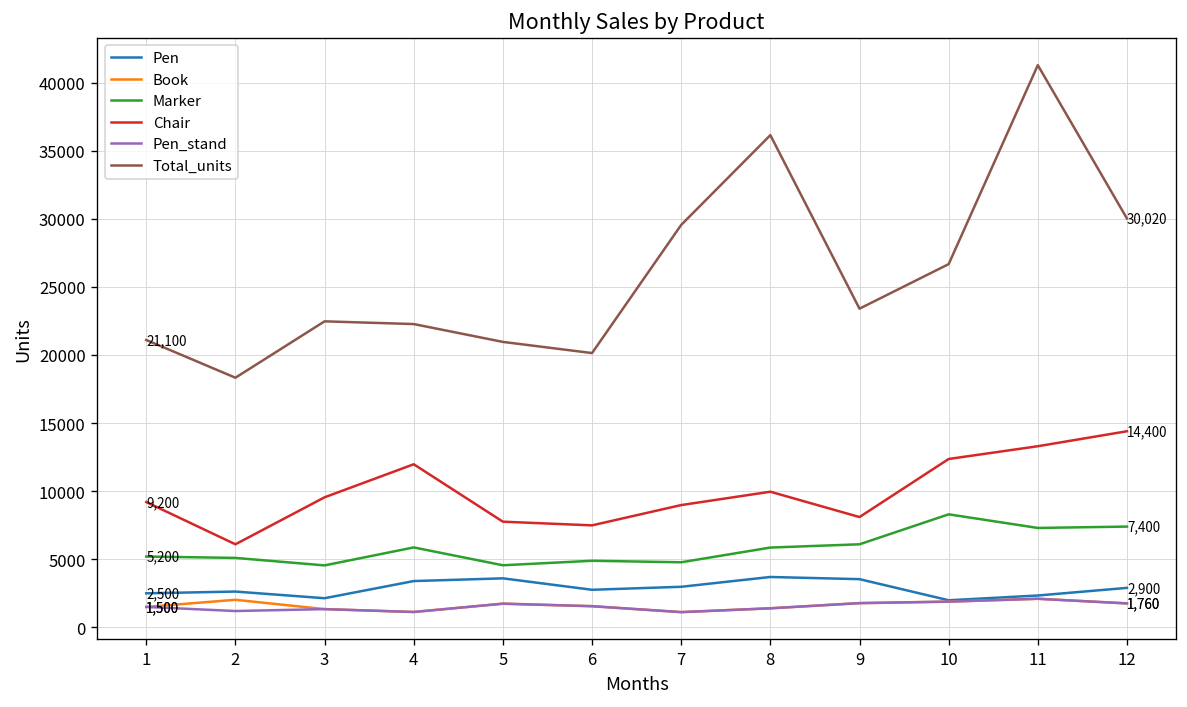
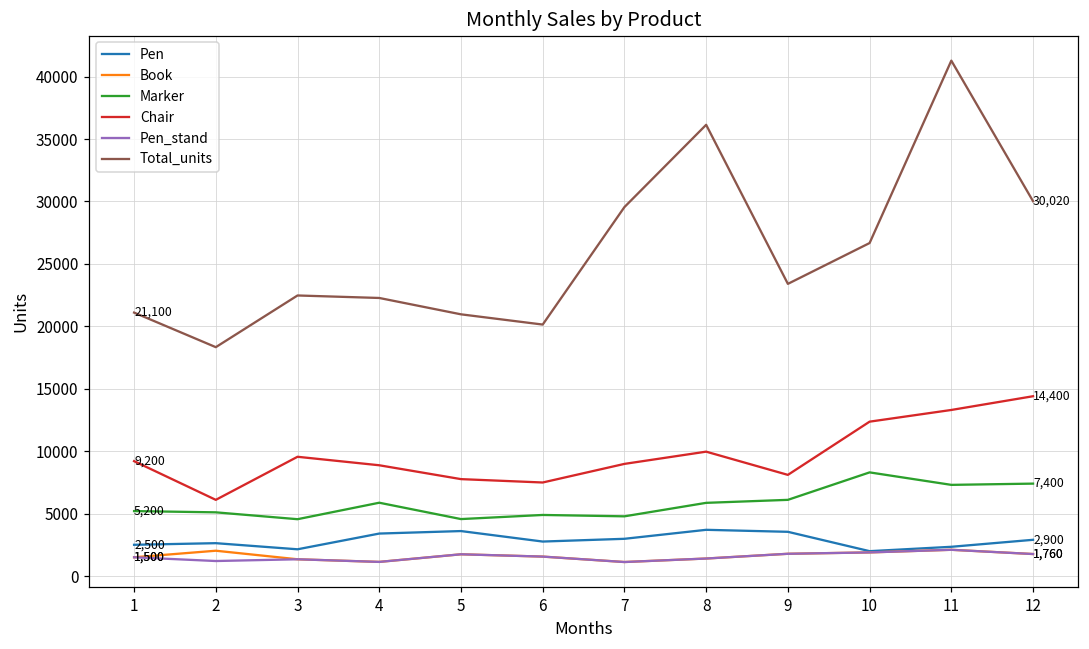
Chair, 4: 12000 -> 8900
